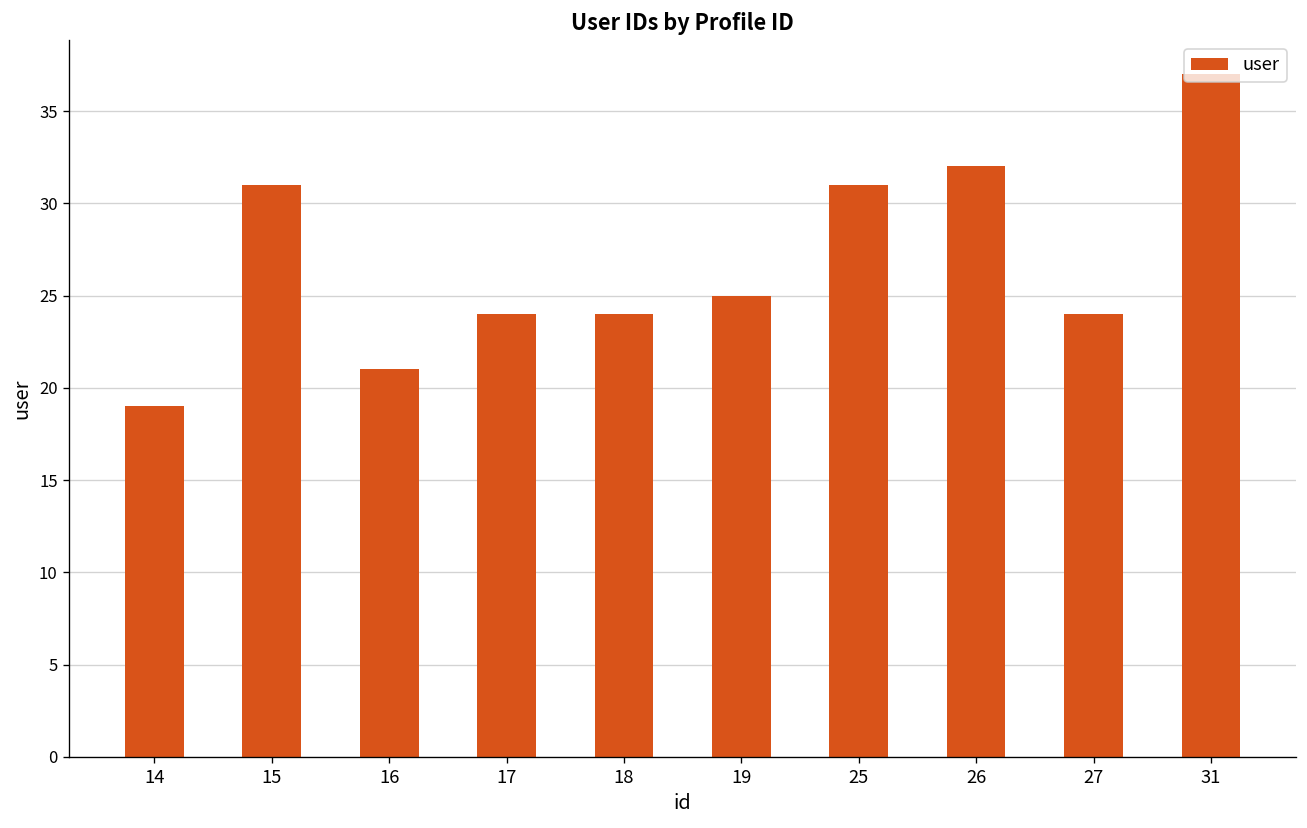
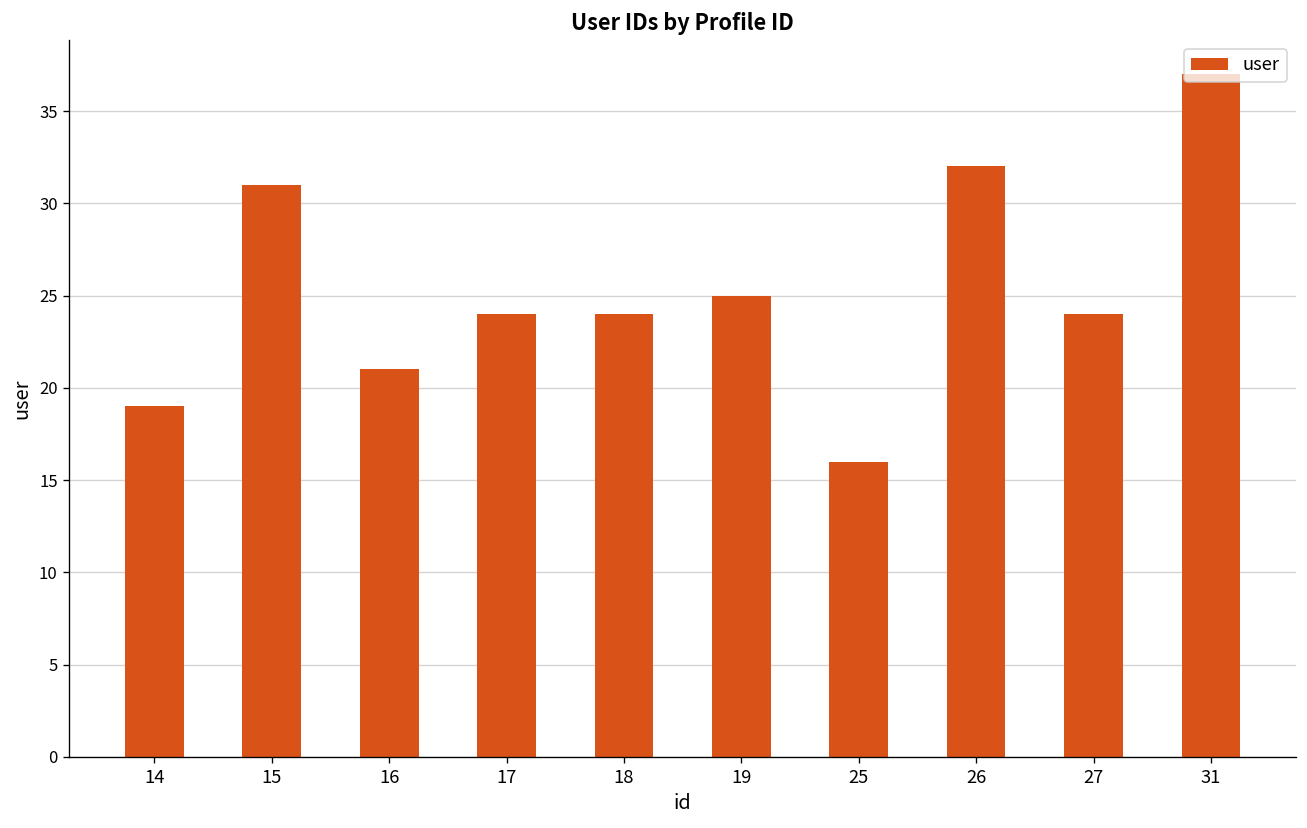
25: 31 -> 16
